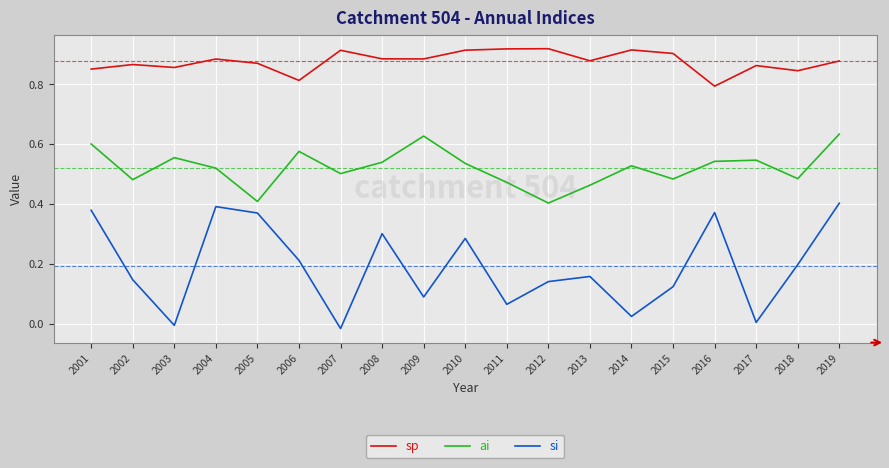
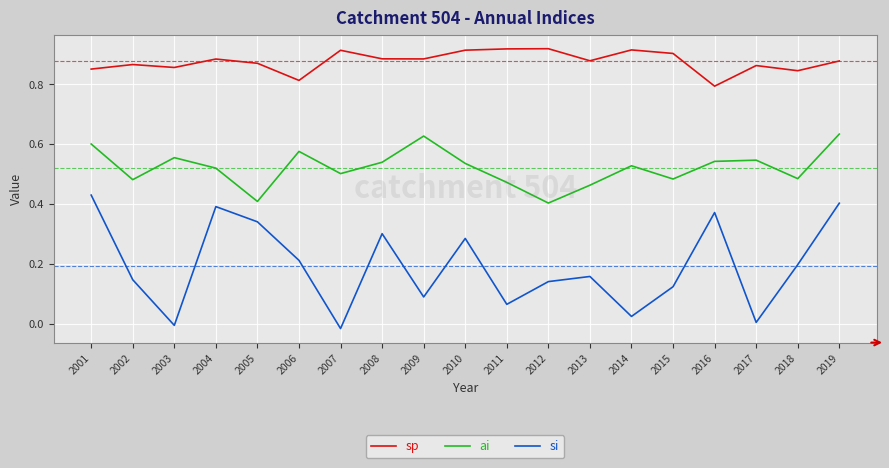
si, 2001: 0.38 -> 0.43
si, 2005: 0.37 -> 0.34
